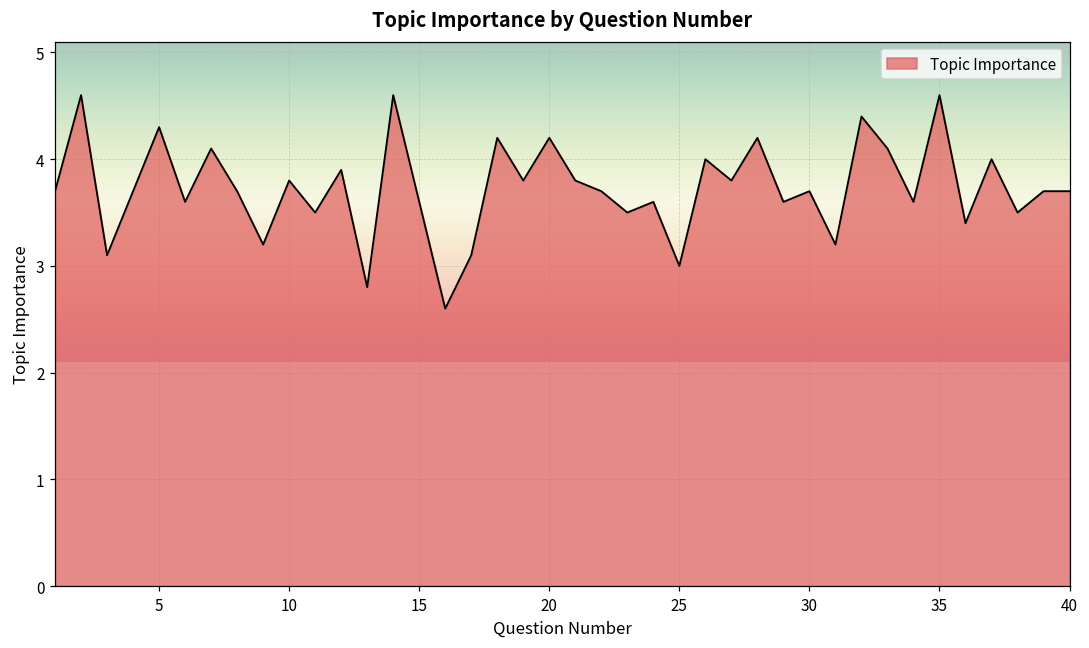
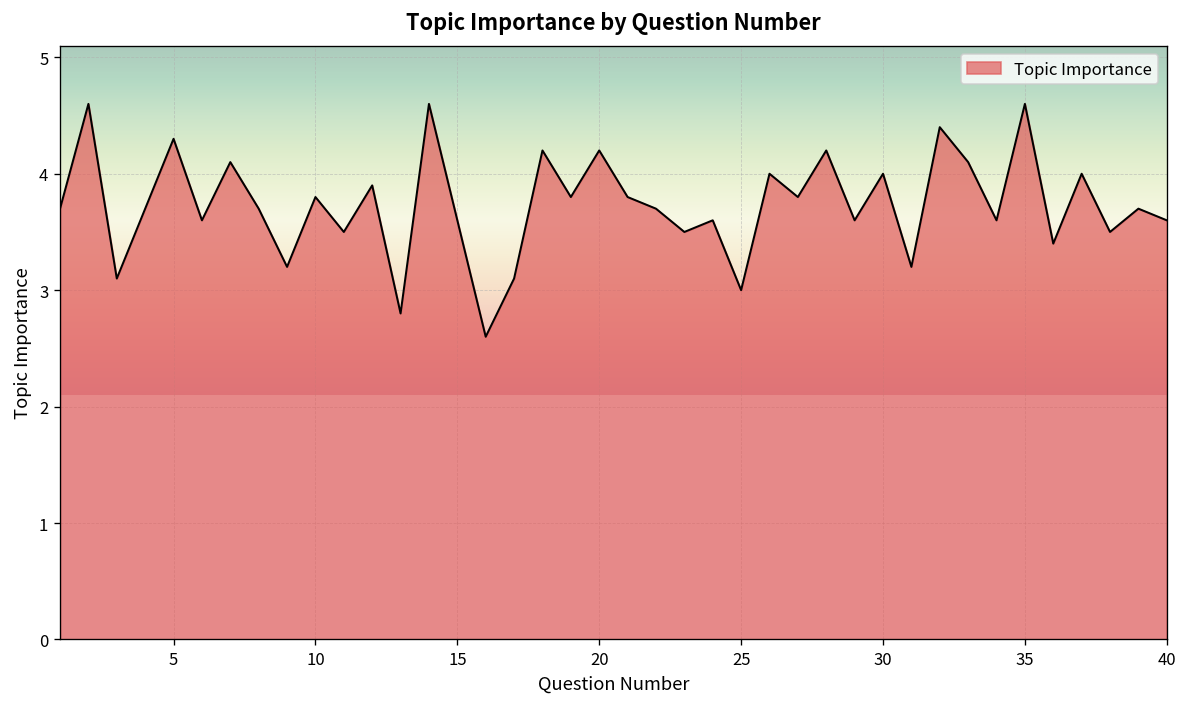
30: 3.7 -> 4.0
40: 3.7 -> 3.6
